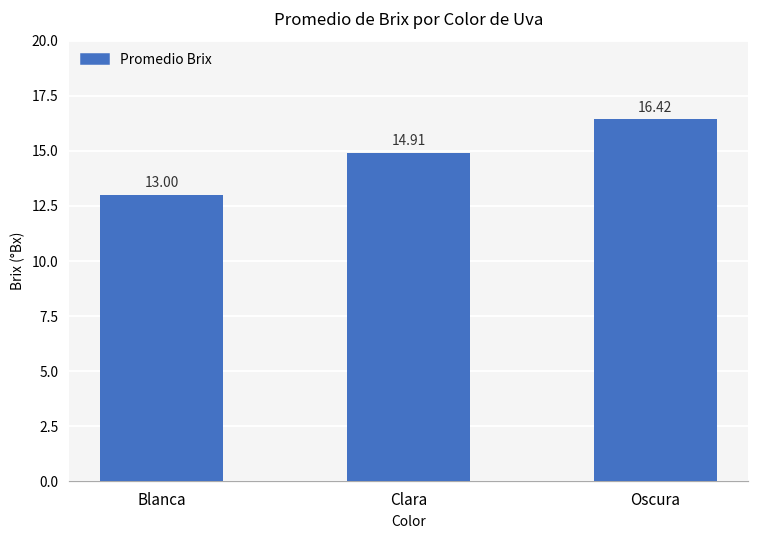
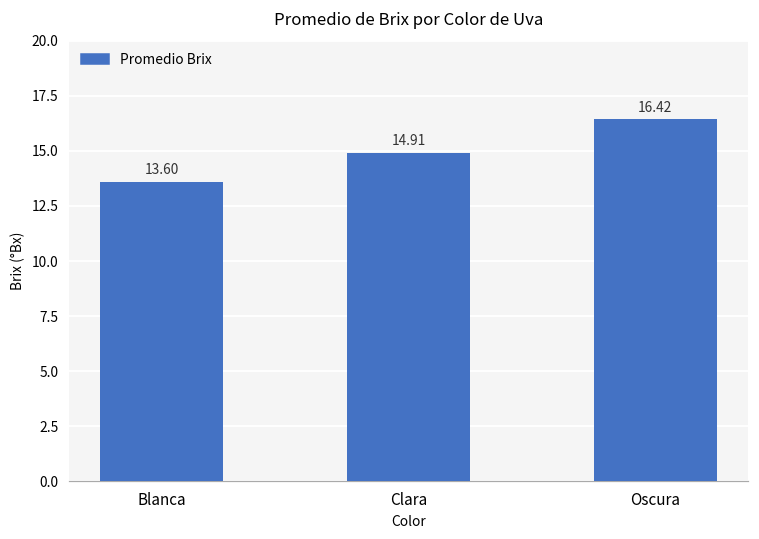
Blanca: 13.00 -> 13.60
